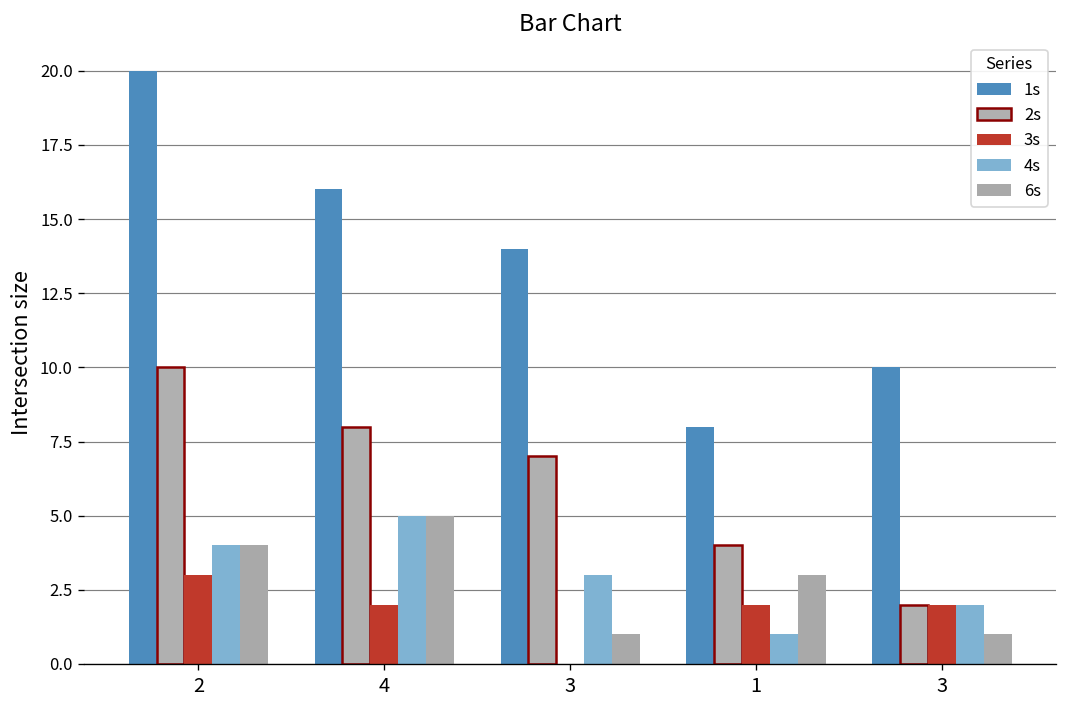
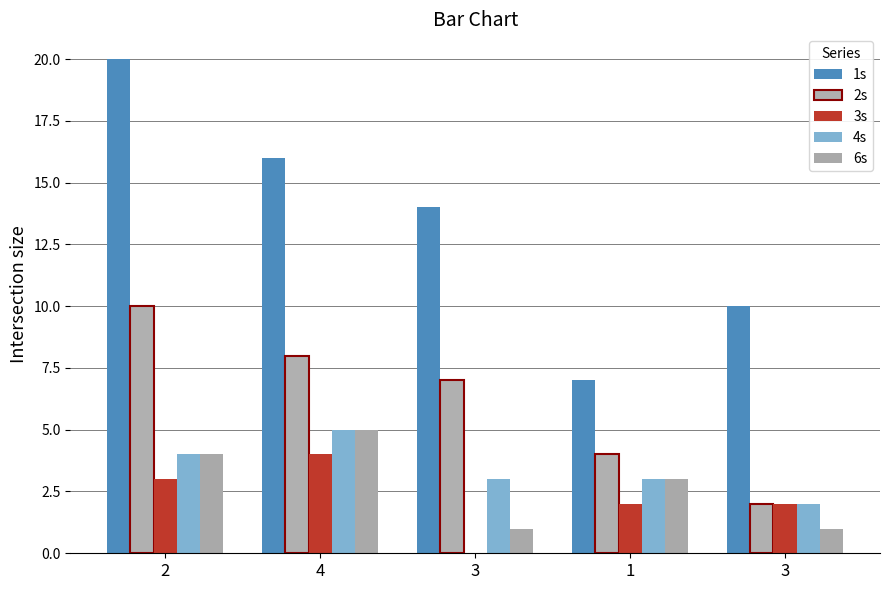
3s, 4: 2 -> 4
1s, 1: 8 -> 7
4s, 1: 1 -> 3
